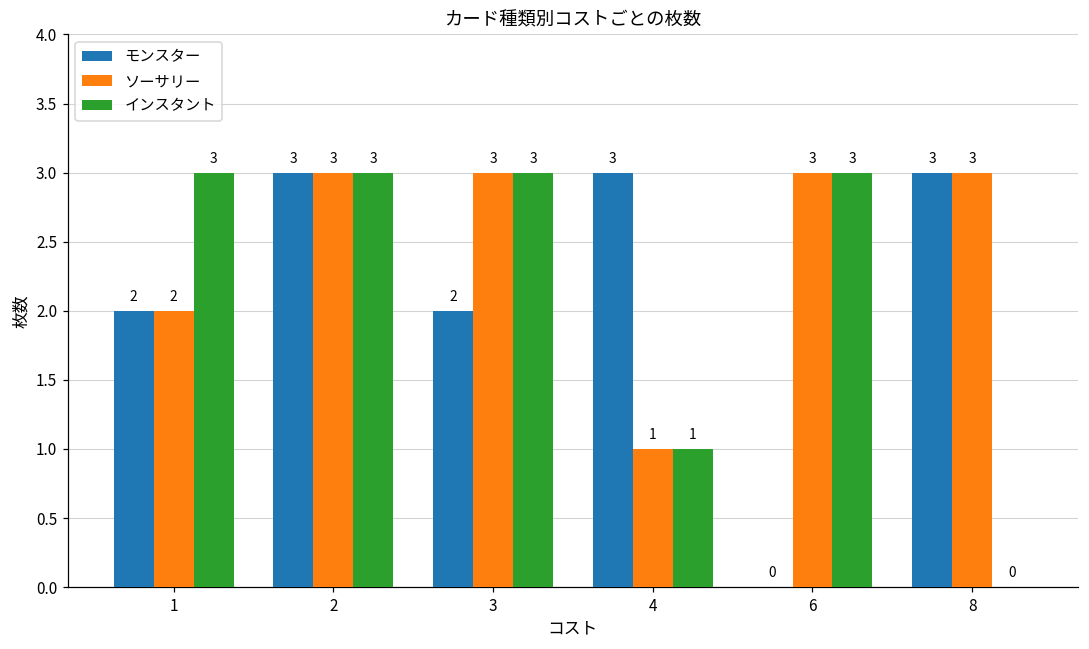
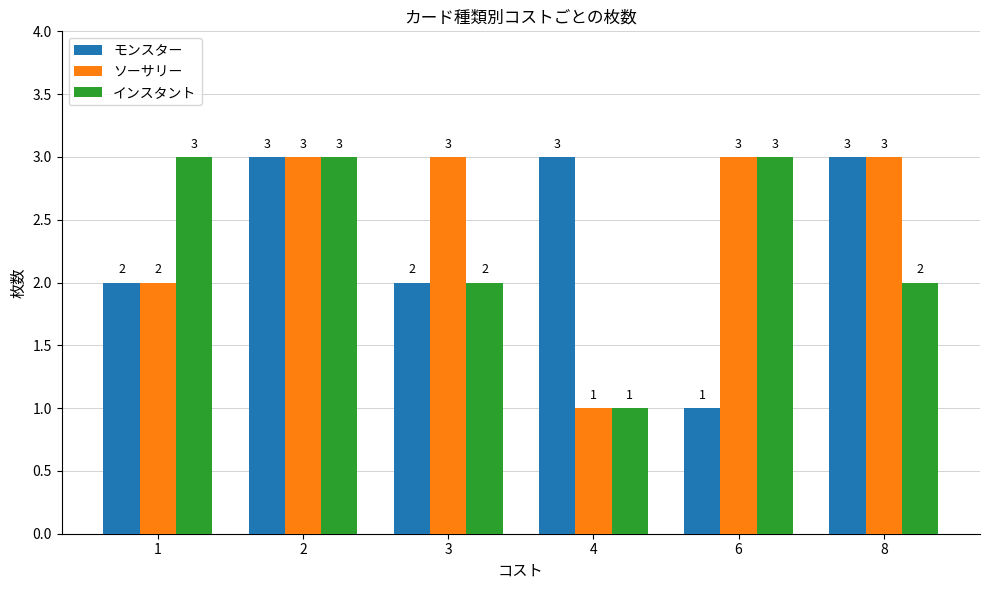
インスタント, 3: 3 -> 2
モンスター, 6: 0 -> 1
インスタント, 8: 0 -> 2
